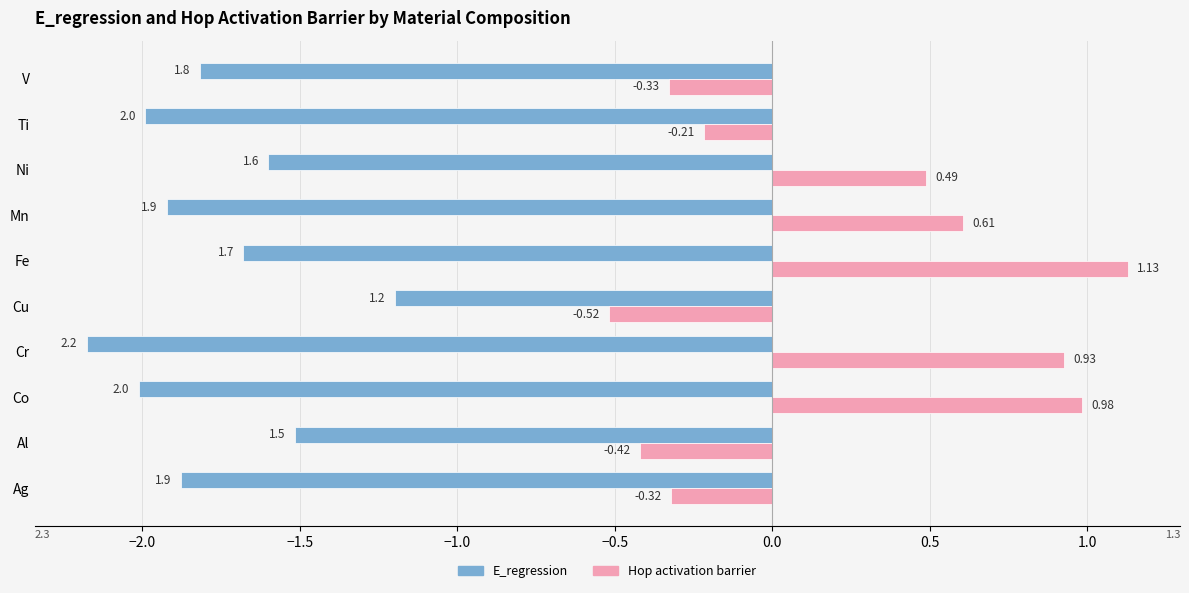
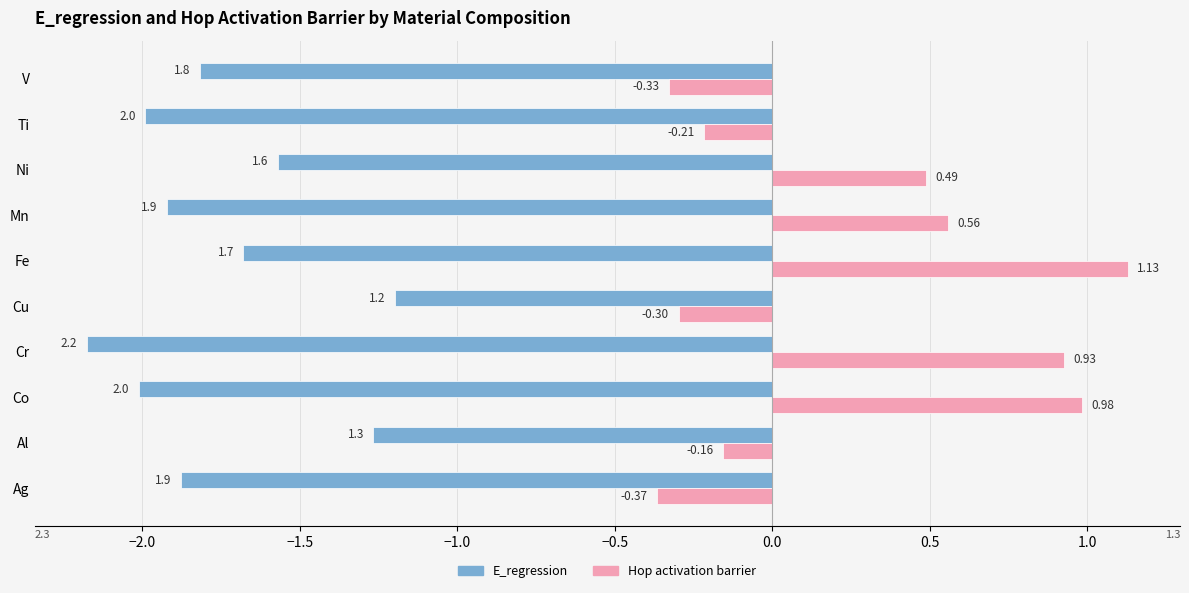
E_regression, Ni: -1.60 -> -1.57
Hop activation barrier, Mn: 0.61 -> 0.56
Hop activation barrier, Cu: -0.52 -> -0.30
E_regression, Al: 1.5 -> 1.3
Hop activation barrier, Al: -0.42 -> -0.16
Hop activation barrier, Ag: -0.32 -> -0.37
